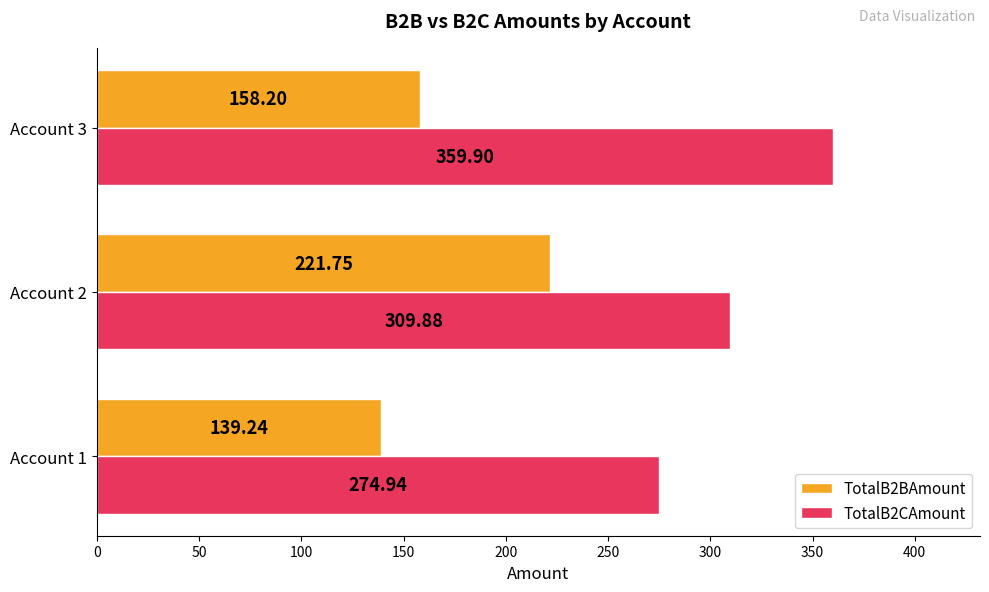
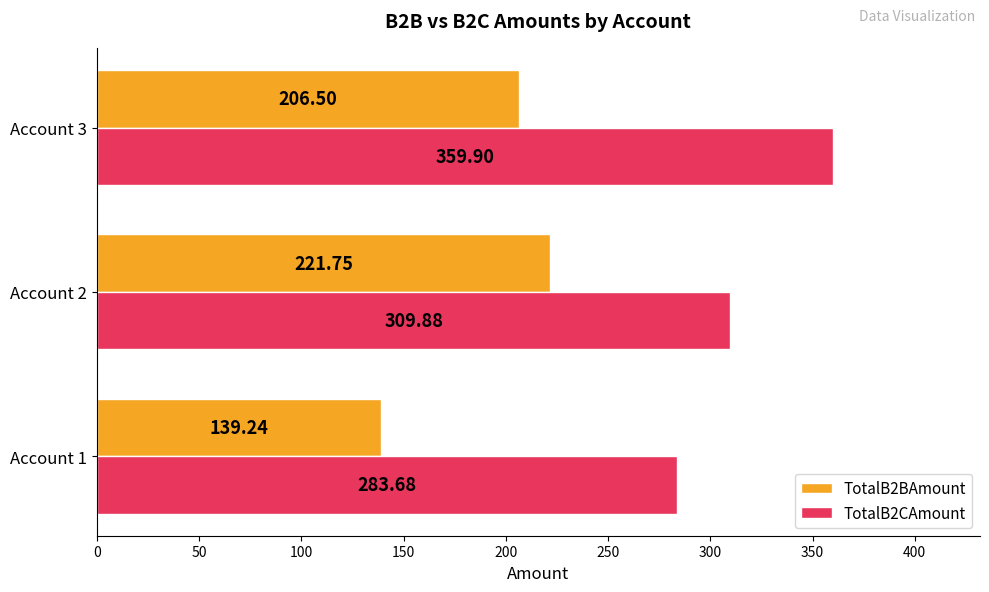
TotalB2BAmount, Account 3: 158.20 -> 206.50
TotalB2CAmount, Account 1: 274.94 -> 283.68
